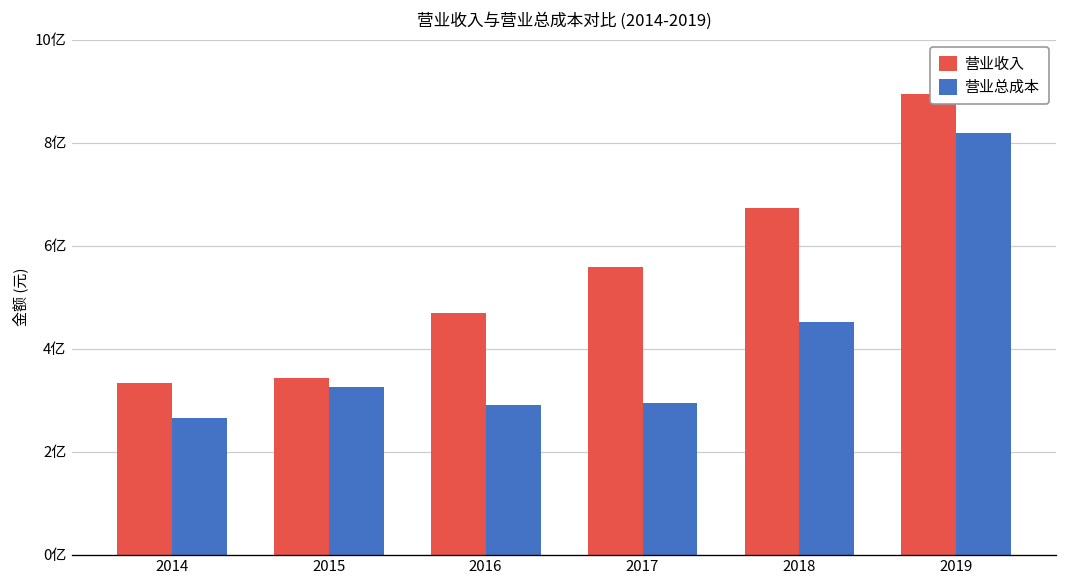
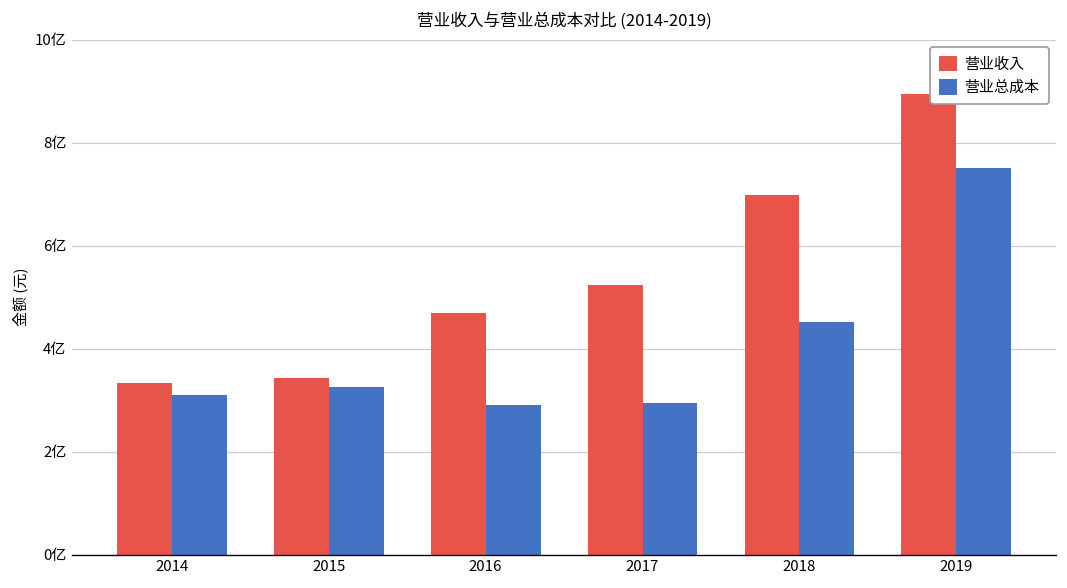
营业总成本, 2014: 2.7亿 -> 3.1亿
营业收入, 2017: 5.6亿 -> 5.2亿
营业收入, 2018: 6.7亿 -> 7.0亿
营业总成本, 2019: 8.2亿 -> 7.5亿
